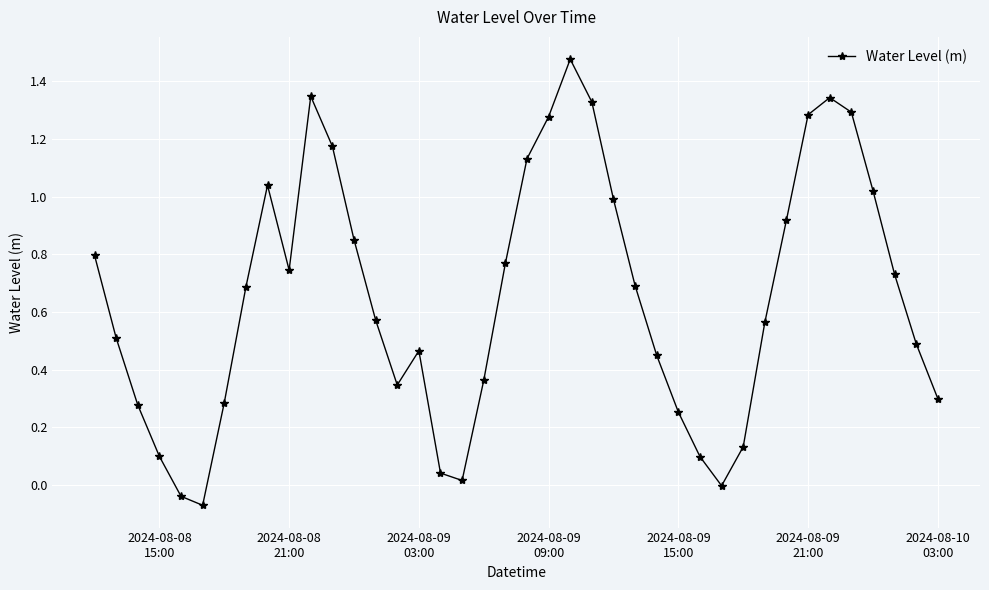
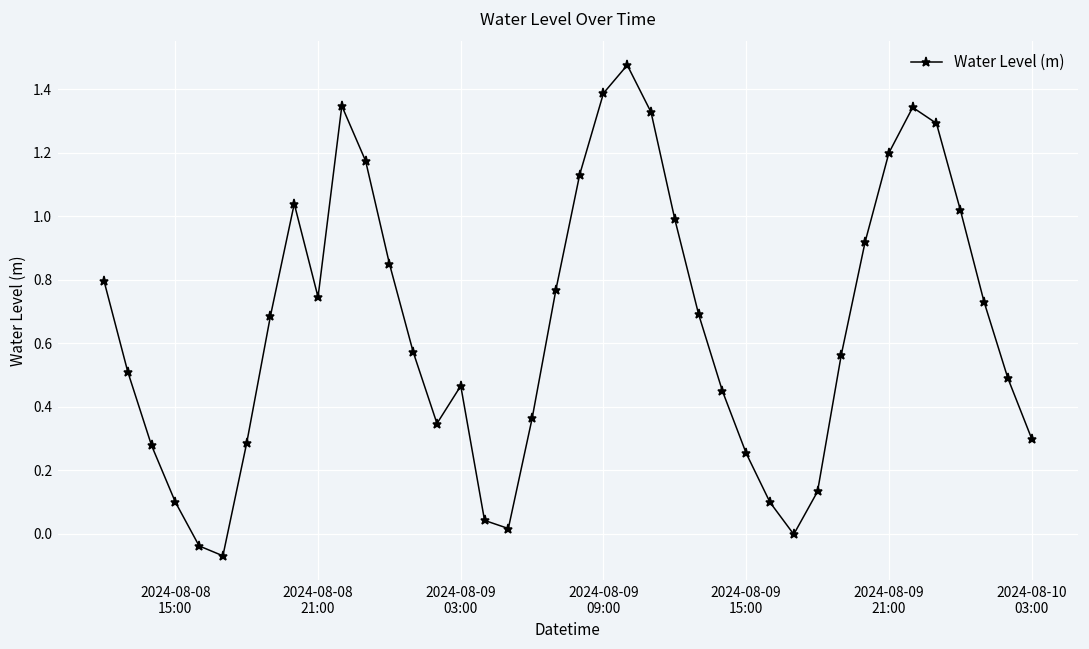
2024-08-09 09:00: 1.28 -> 1.39
2024-08-09 21:00: 1.28 -> 1.20
